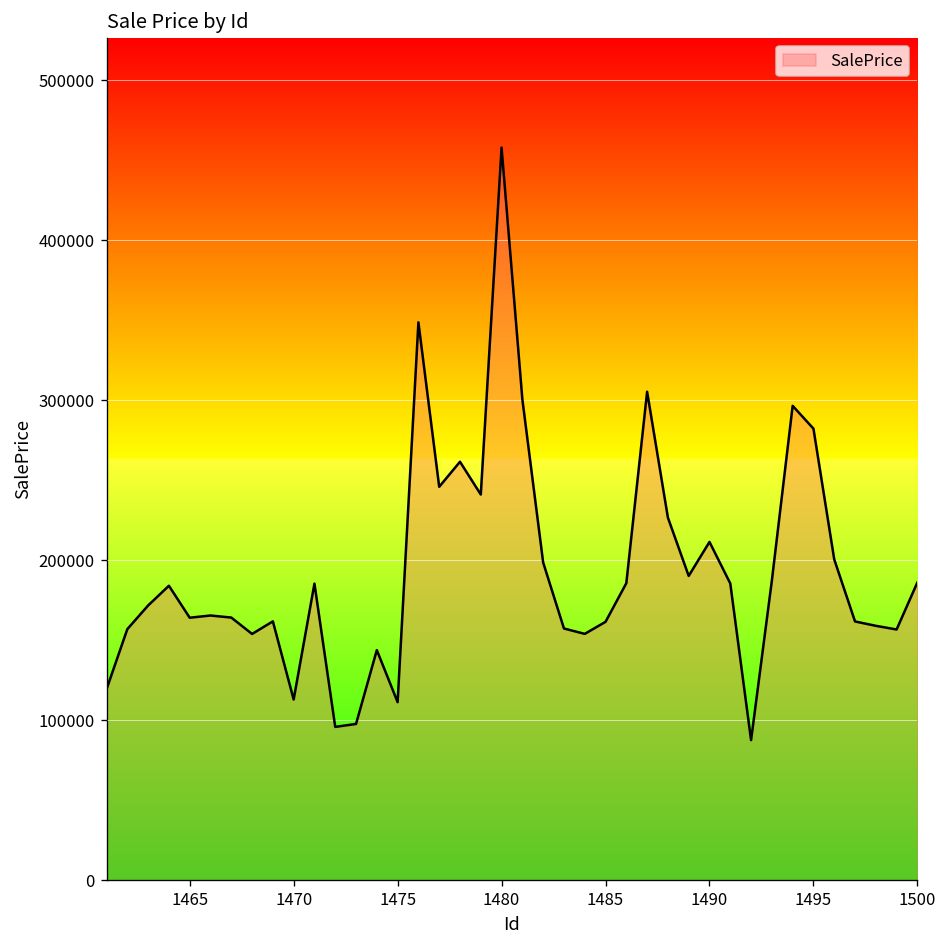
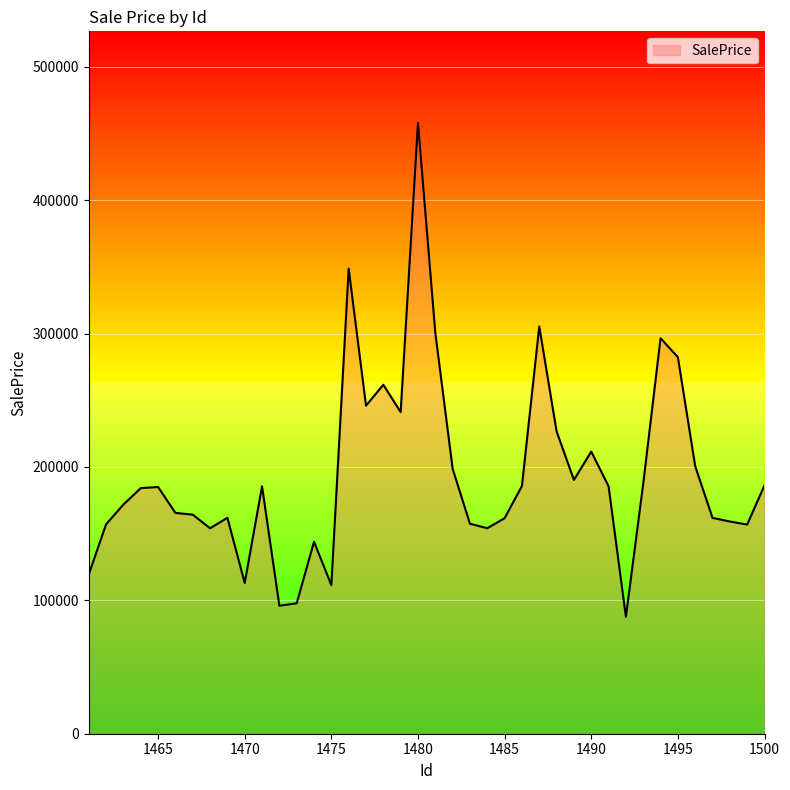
1465: 164000 -> 185000
